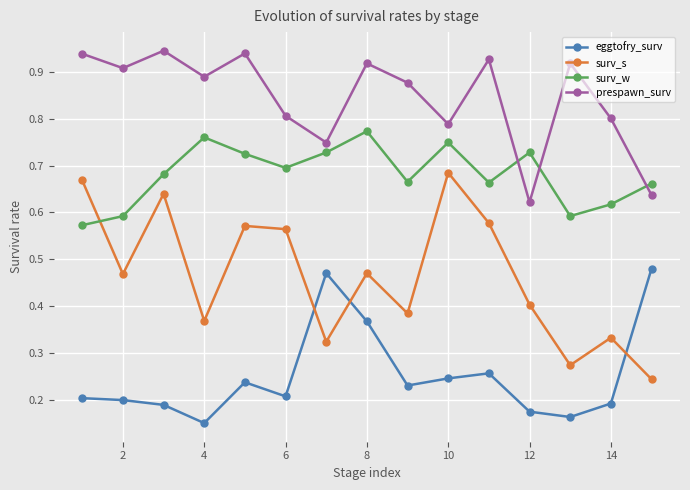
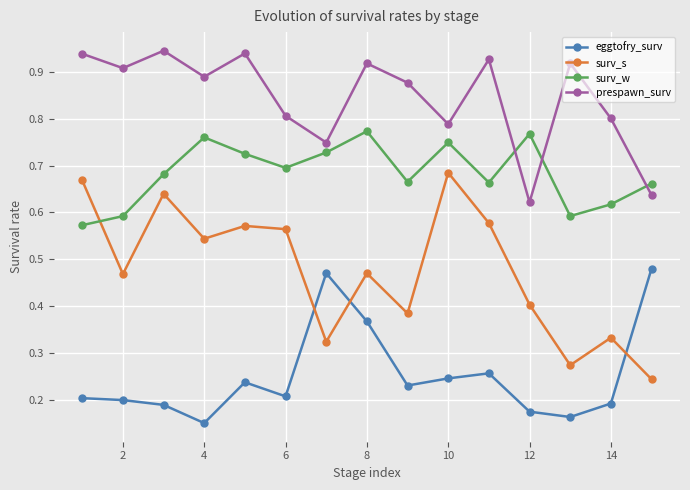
surv_s, 4: 0.37 -> 0.54
surv_w, 12: 0.73 -> 0.77
